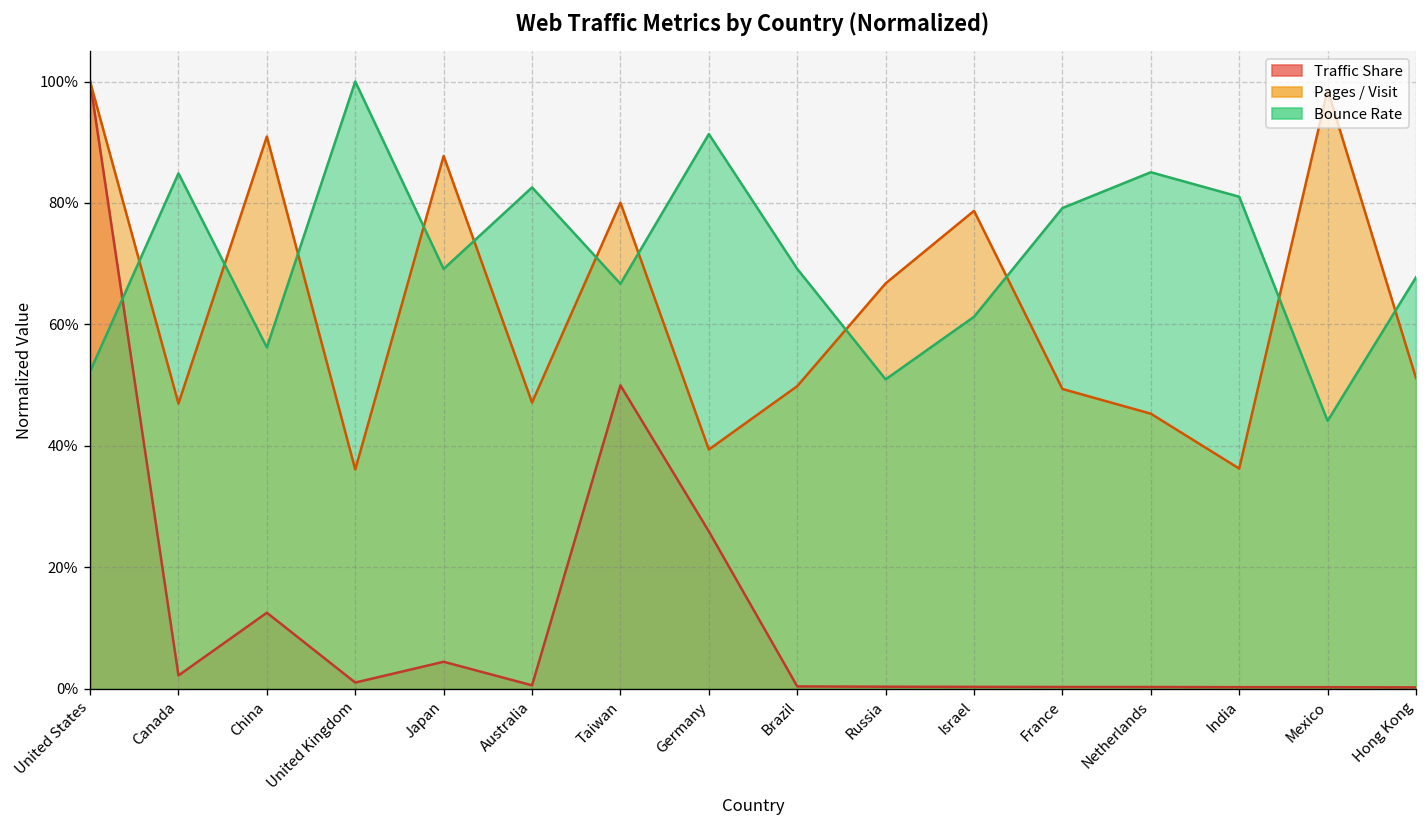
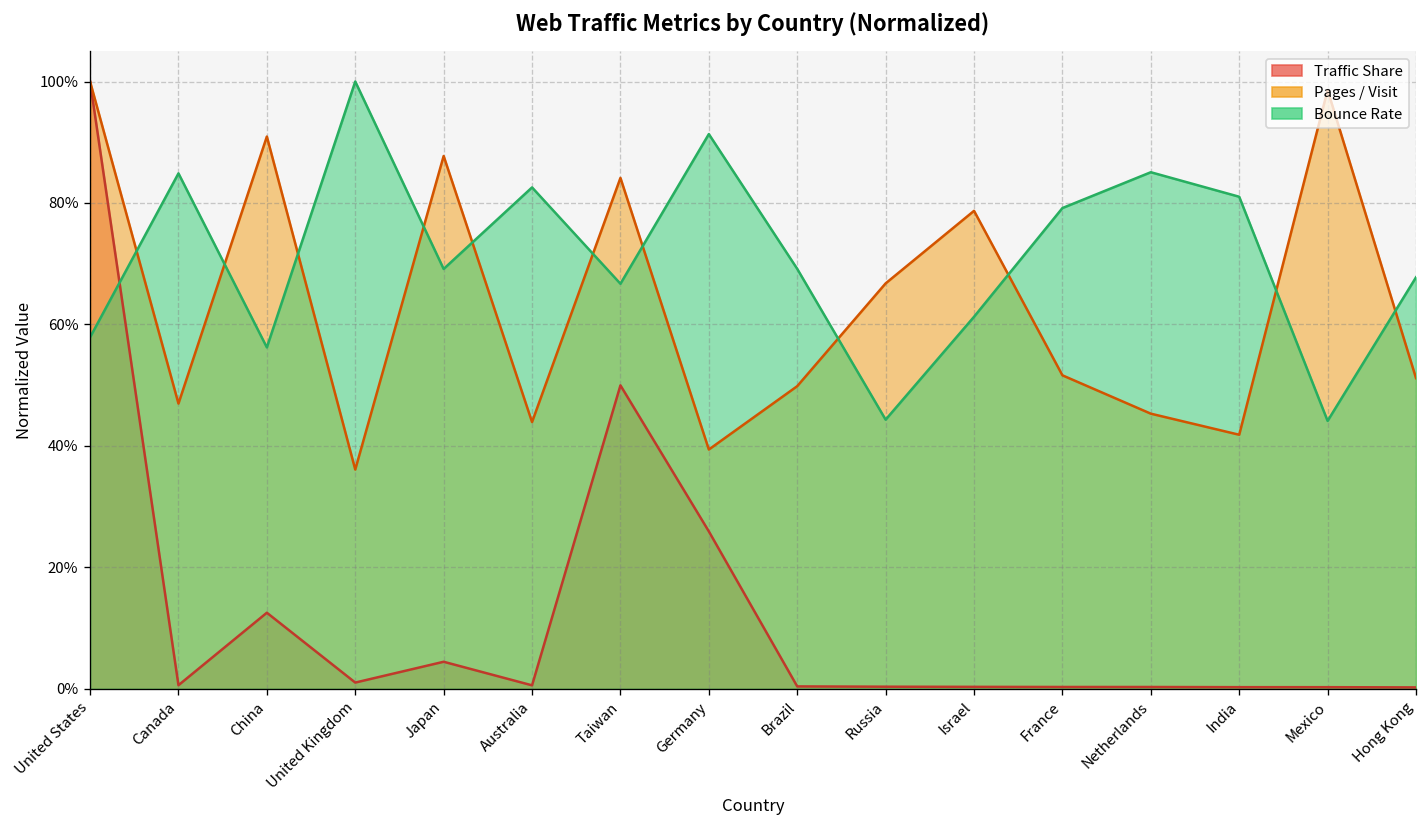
Bounce Rate, United States: 52% -> 58%
Traffic Share, Canada: 2% -> 1%
Pages / Visit, Australia: 47% -> 44%
Pages / Visit, Taiwan: 80% -> 84%
Bounce Rate, Russia: 51% -> 44%
Pages / Visit, France: 49% -> 52%
Pages / Visit, India: 36% -> 42%
